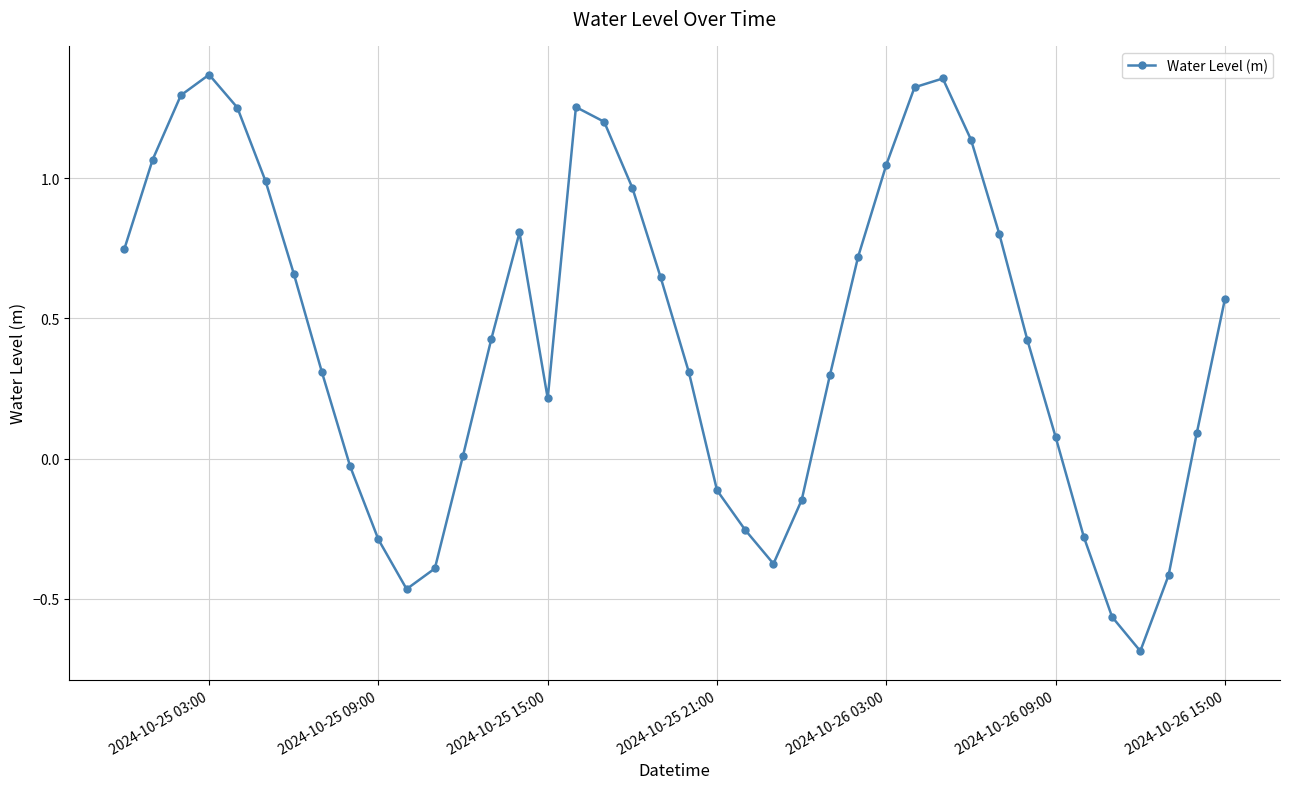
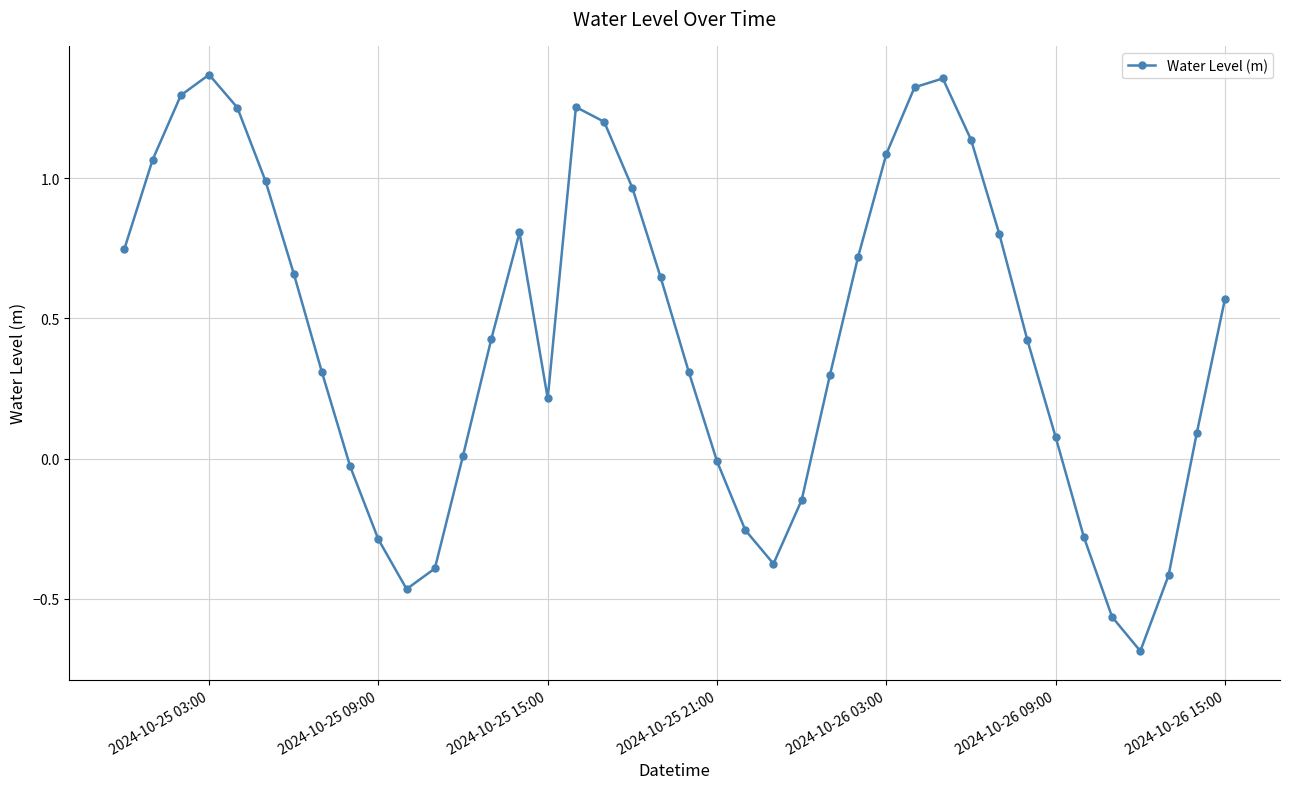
2024-10-25 21:00: -0.11 -> -0.01
2024-10-26 03:00: 1.05 -> 1.09
